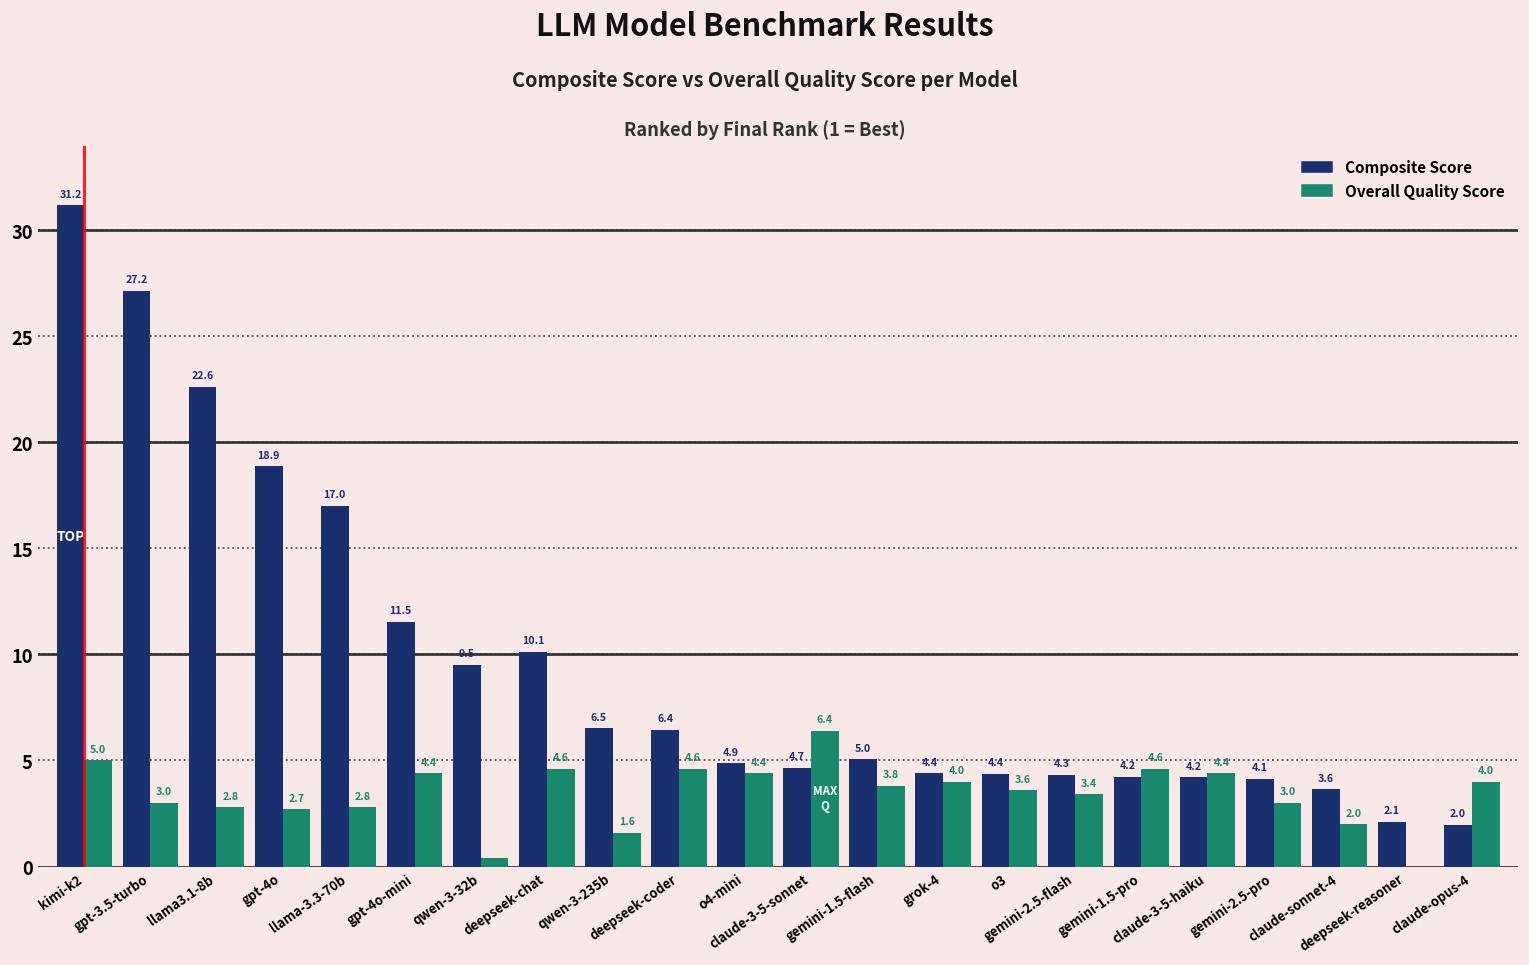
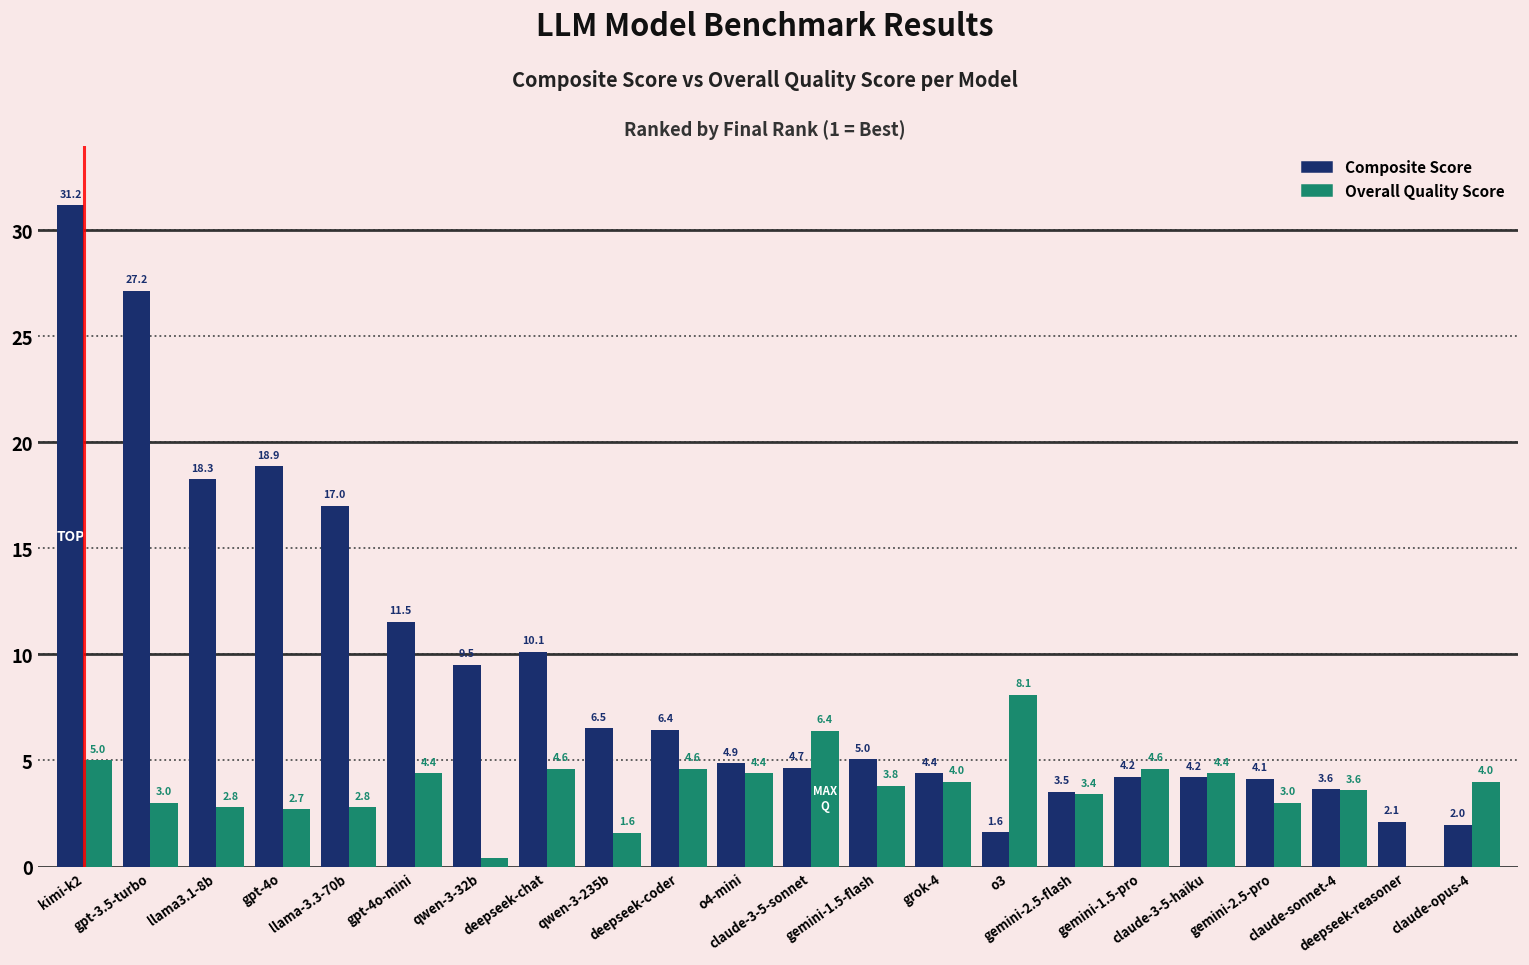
Composite Score, llama3.1-8b: 22.6 -> 18.3
Composite Score, o3: 4.4 -> 1.6
Overall Quality Score, o3: 3.6 -> 8.1
Composite Score, gemini-2.5-flash: 4.3 -> 3.5
Overall Quality Score, claude-sonnet-4: 2.0 -> 3.6
